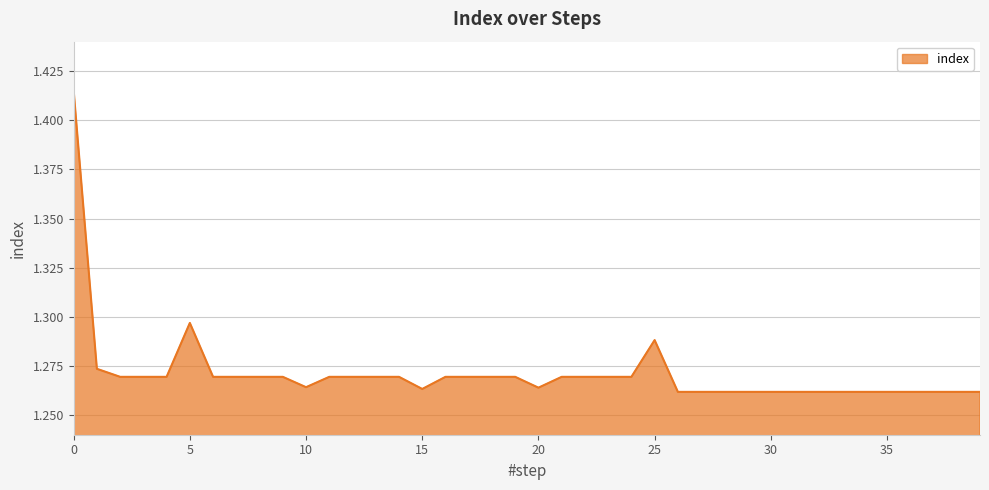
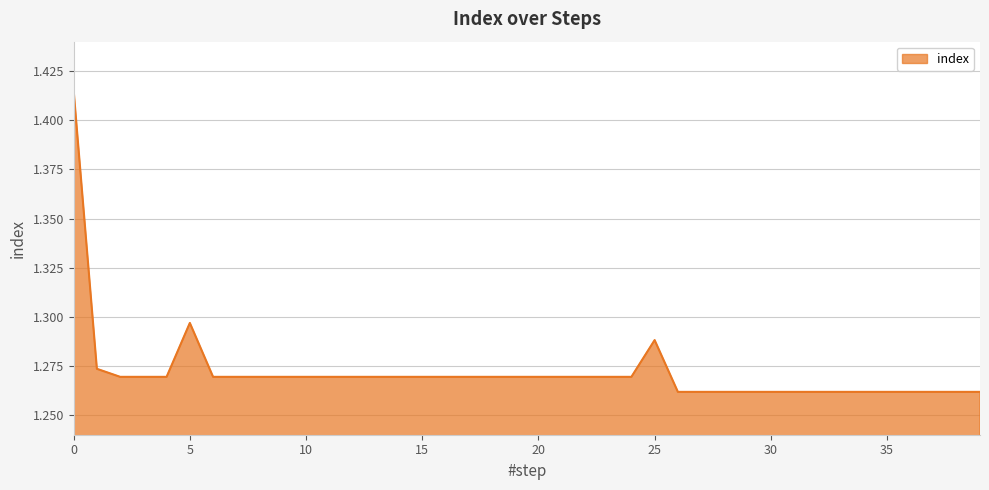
10: 1.264 -> 1.269
15: 1.263 -> 1.269
20: 1.264 -> 1.269
